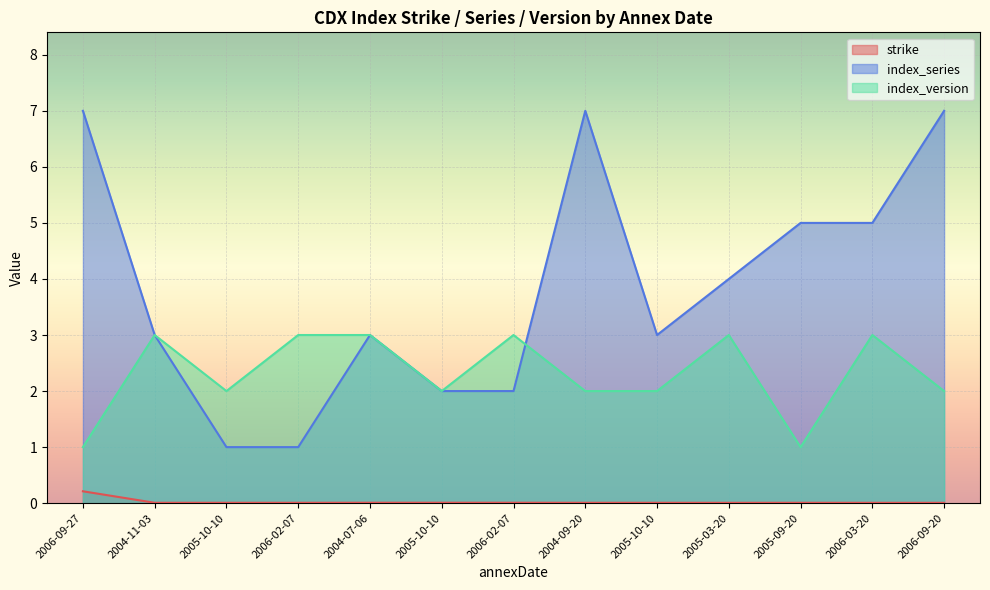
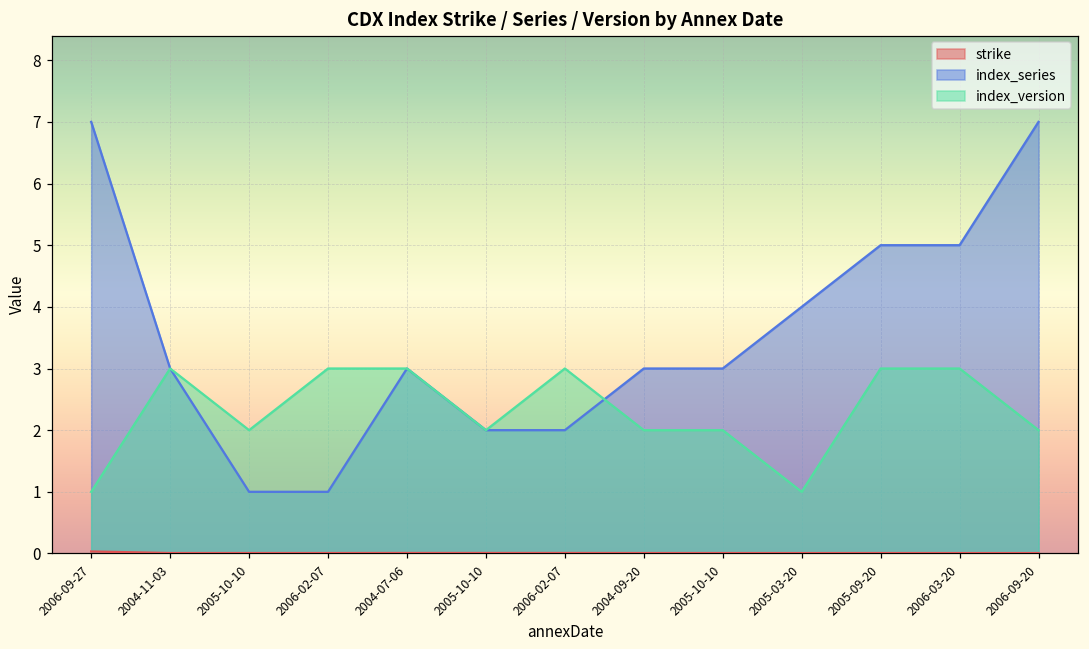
strike, 2006-09-27: 0.2 -> 0.0
index_series, 2004-09-20: 7 -> 3
index_version, 2005-03-20: 3 -> 1
index_version, 2005-09-20: 1 -> 3
